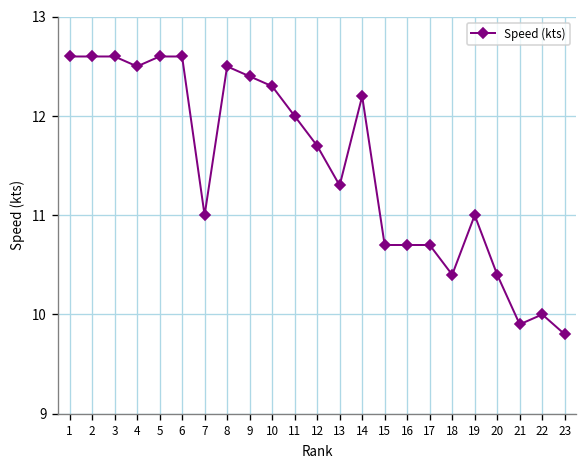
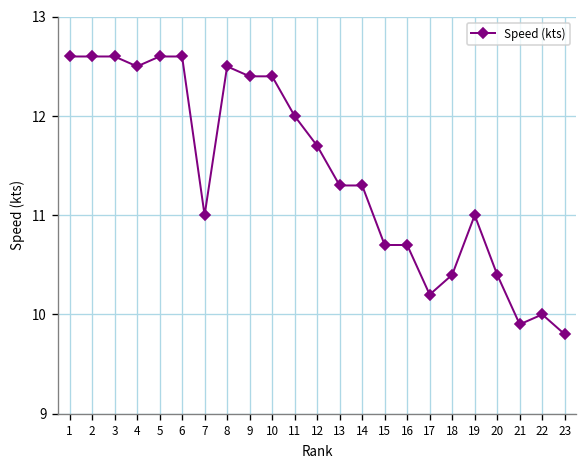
10: 12.3 -> 12.4
14: 12.2 -> 11.3
17: 10.7 -> 10.2
